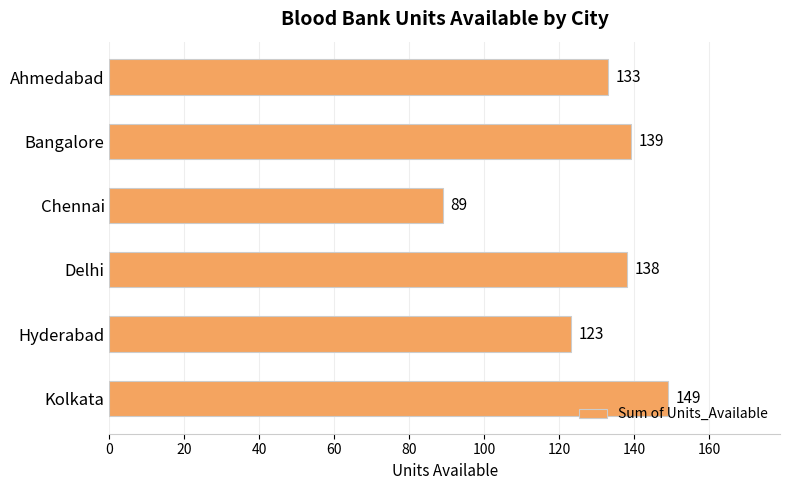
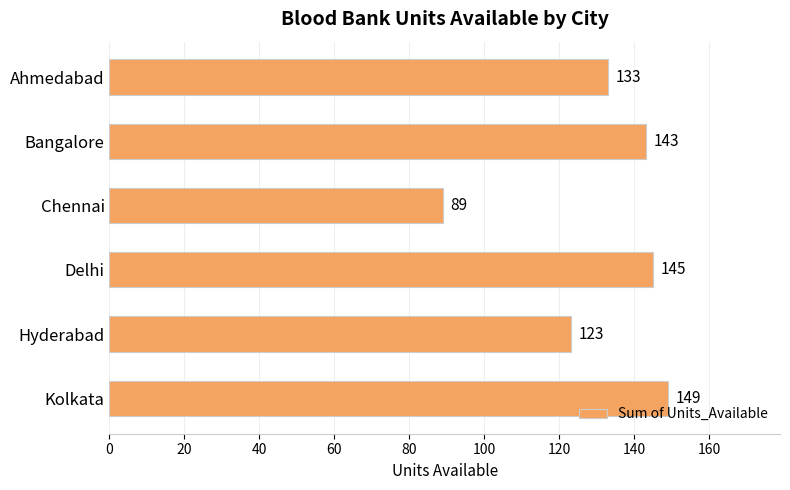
Bangalore: 139 -> 143
Delhi: 138 -> 145
